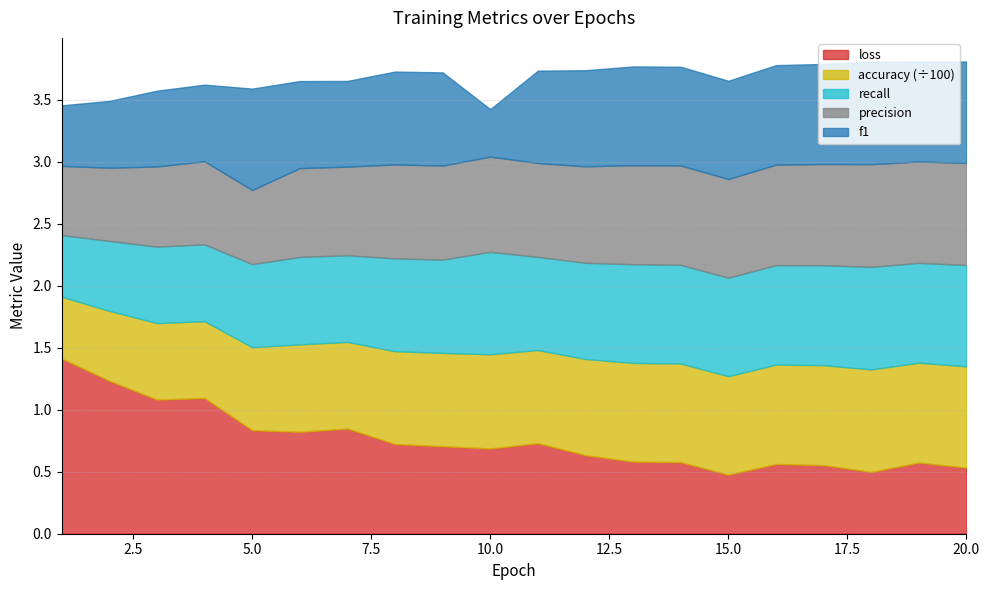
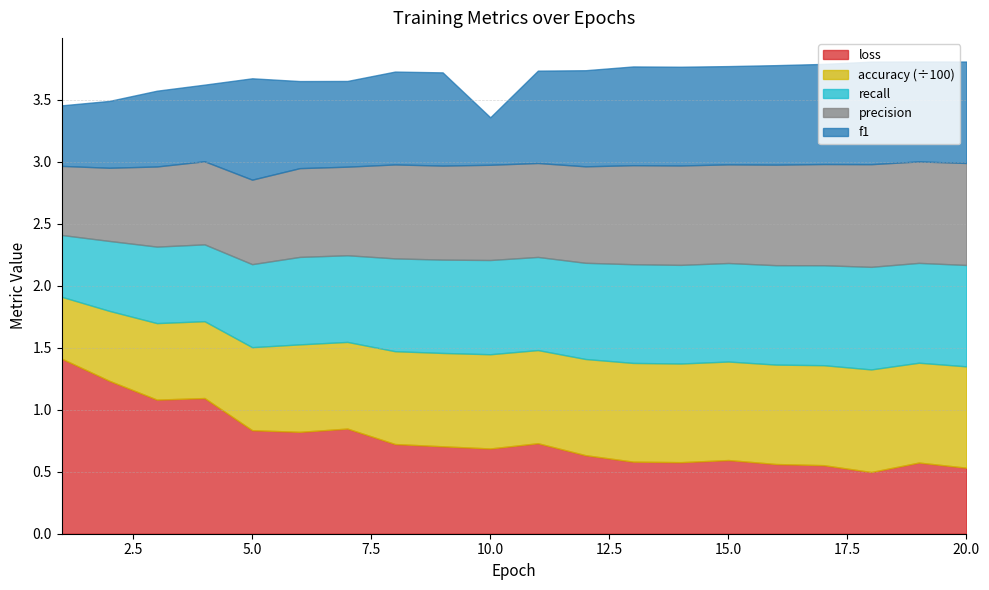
precision, 5.0: 0.60 -> 0.68
recall, 10.0: 0.83 -> 0.76
loss, 15.0: 0.48 -> 0.59
